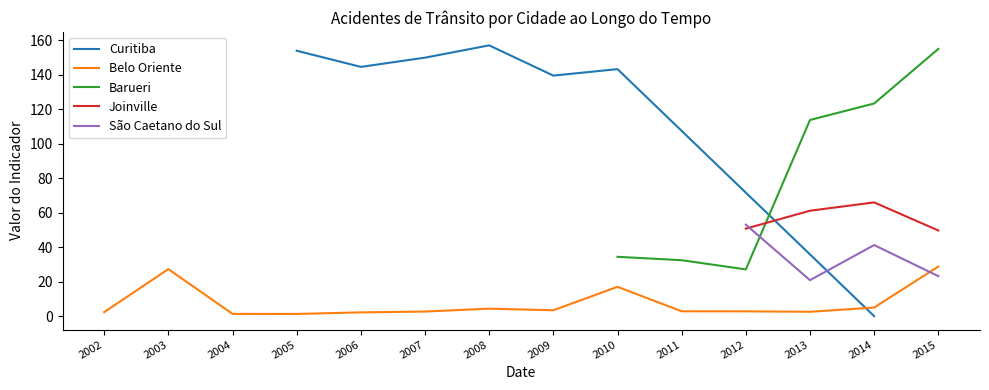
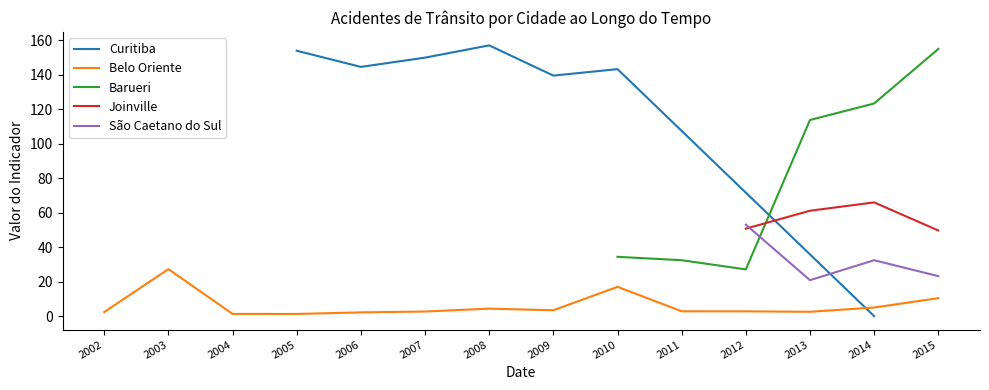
São Caetano do Sul, 2014: 41 -> 33
Belo Oriente, 2015: 29 -> 11
